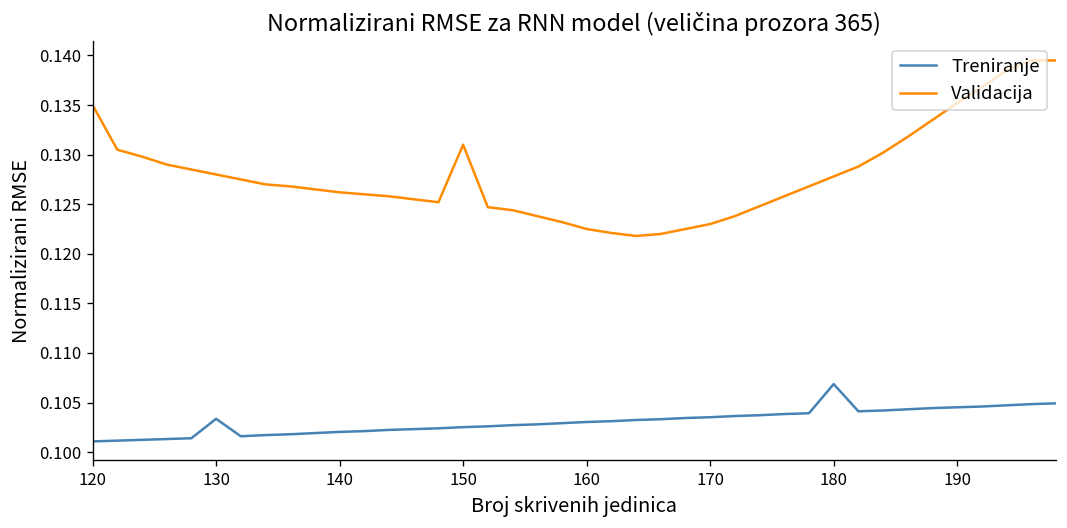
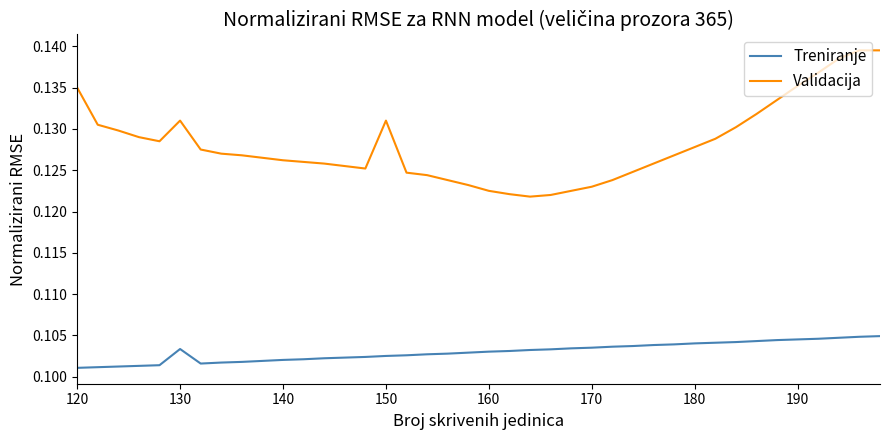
Validacija, 130: 0.128 -> 0.131
Treniranje, 180: 0.107 -> 0.104
